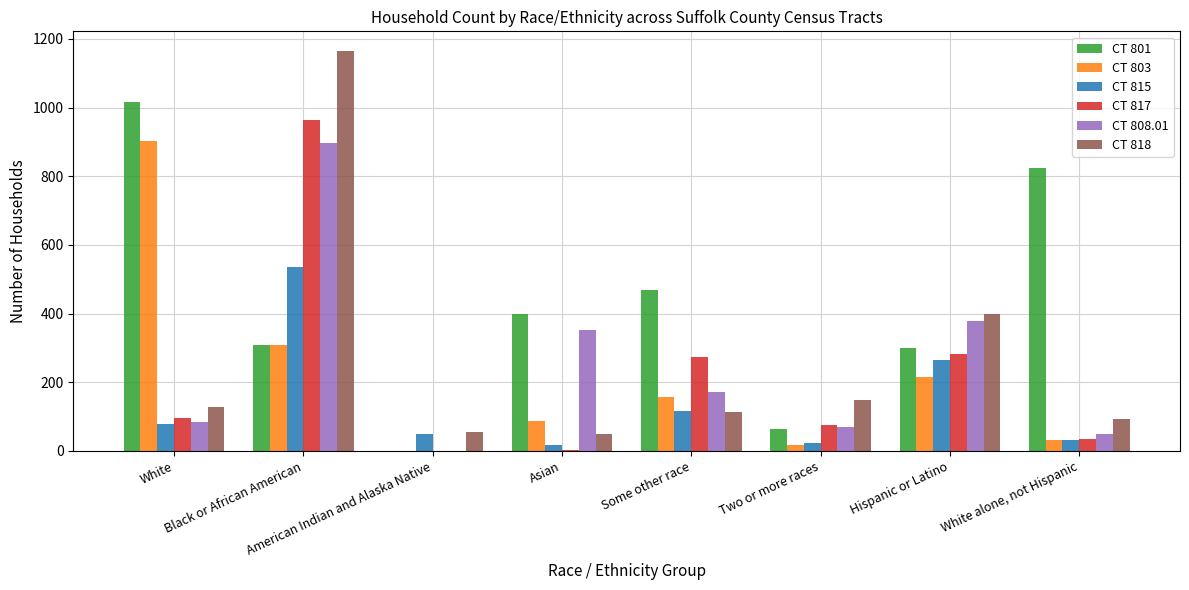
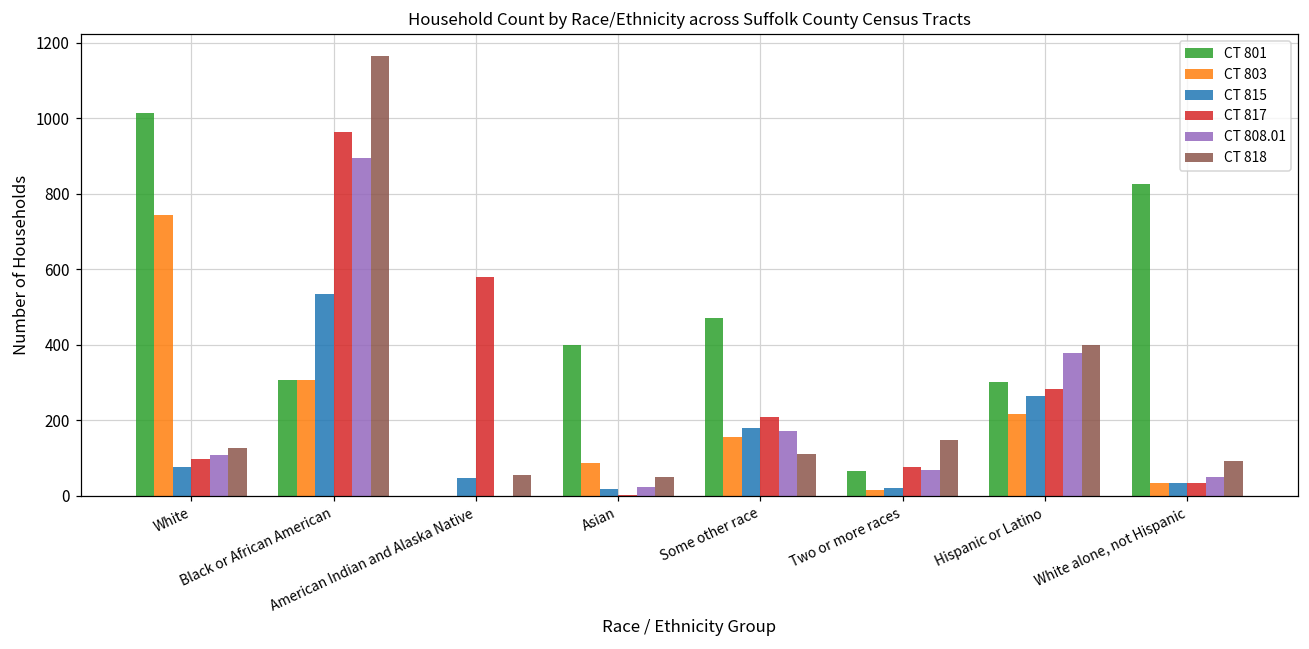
CT 803, White: 900 -> 750
CT 808.01, White: 80 -> 110
CT 817, American Indian and Alaska Native: 0 -> 580
CT 808.01, Asian: 350 -> 20
CT 815, Some other race: 120 -> 180
CT 817, Some other race: 270 -> 210
